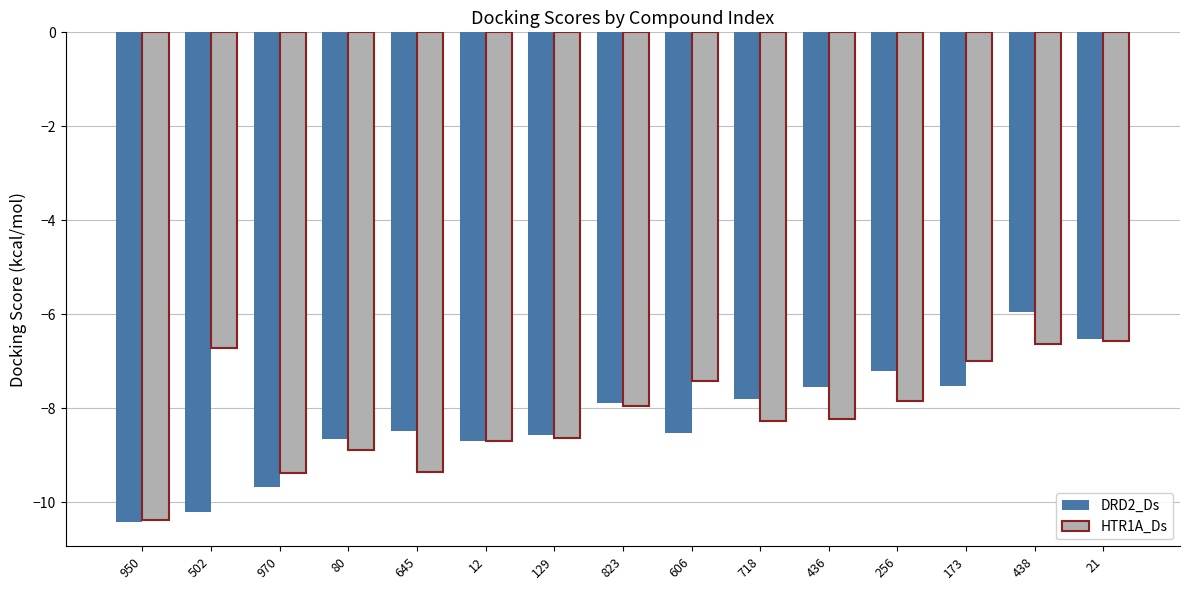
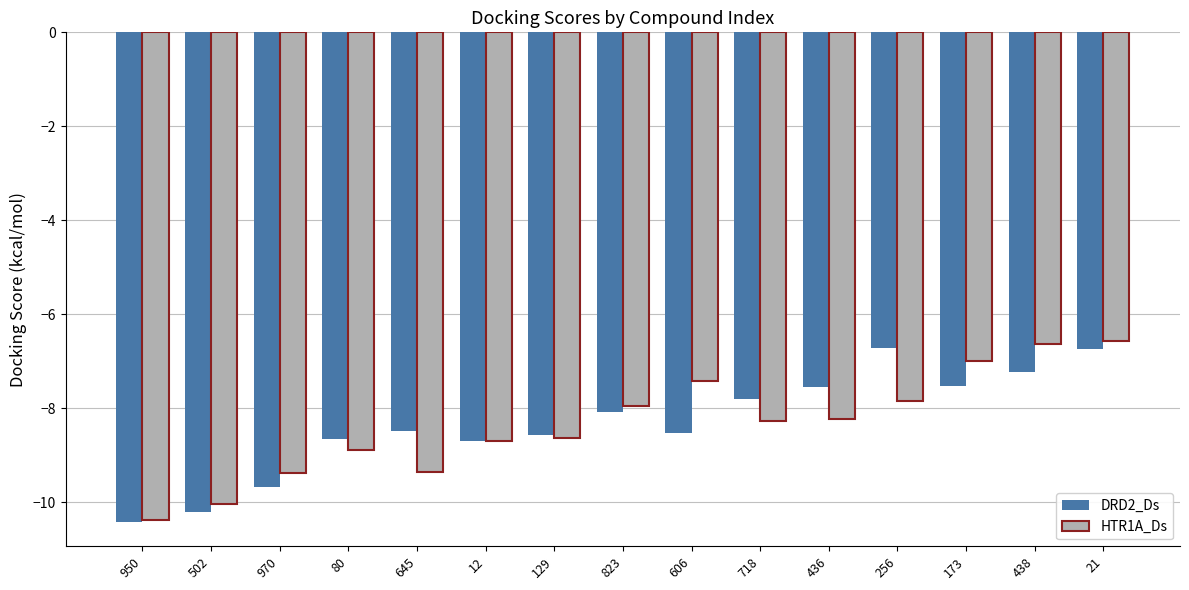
HTR1A_Ds, 502: -6.7 -> -10.0
DRD2_Ds, 823: -7.9 -> -8.1
DRD2_Ds, 256: -7.2 -> -6.7
DRD2_Ds, 438: -6.0 -> -7.2
DRD2_Ds, 21: -6.5 -> -6.7
